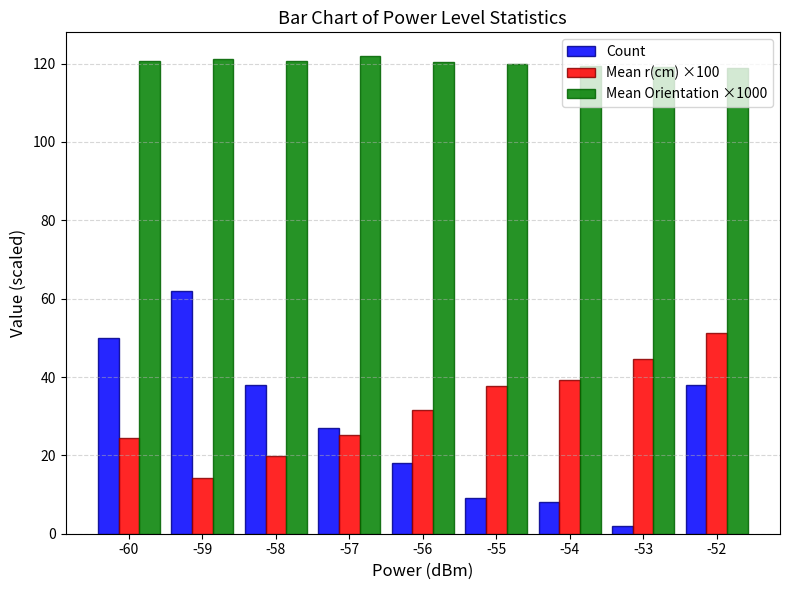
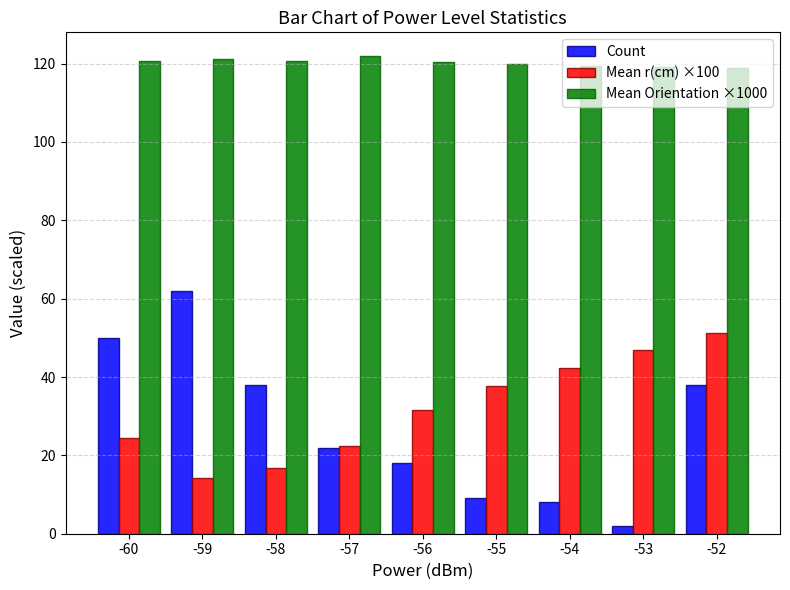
Mean r(cm) ×100, -58: 20 -> 17
Count, -57: 27 -> 22
Mean r(cm) ×100, -57: 25 -> 22
Mean r(cm) ×100, -54: 39 -> 42
Mean r(cm) ×100, -53: 45 -> 47
